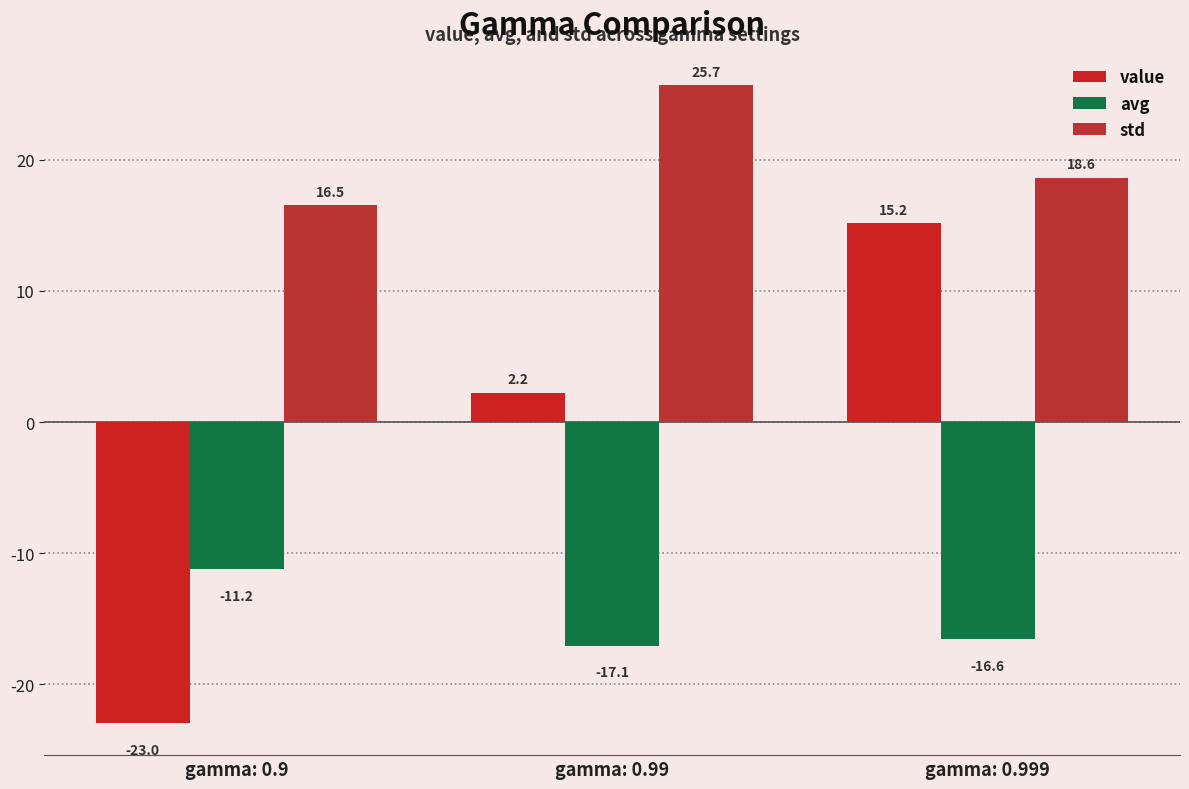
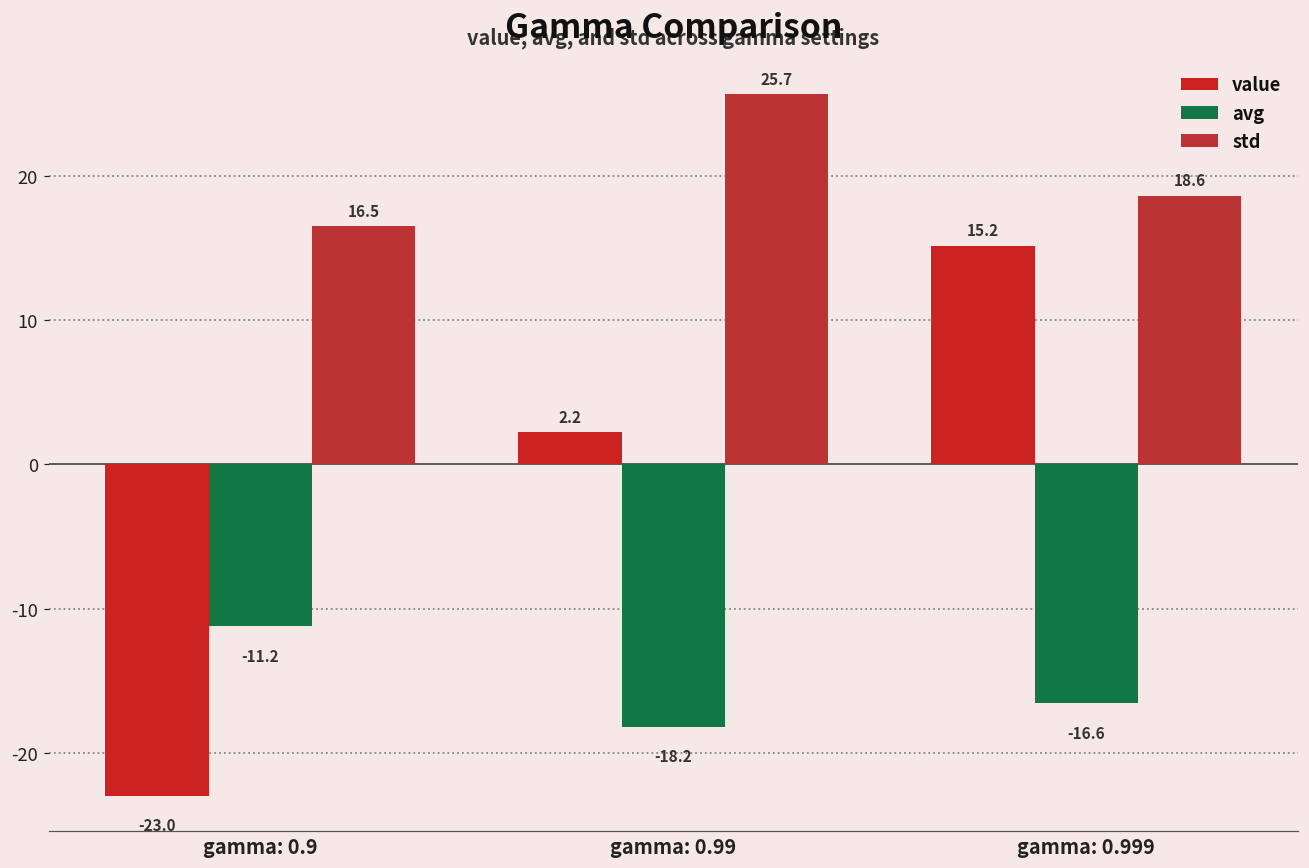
avg, gamma: 0.99: -17.1 -> -18.2
